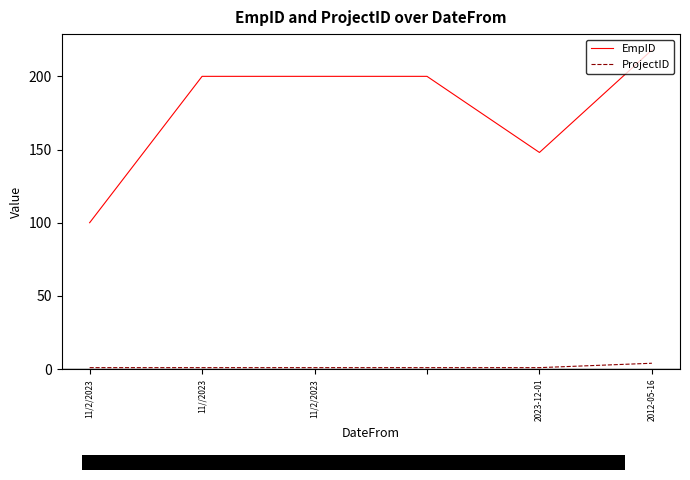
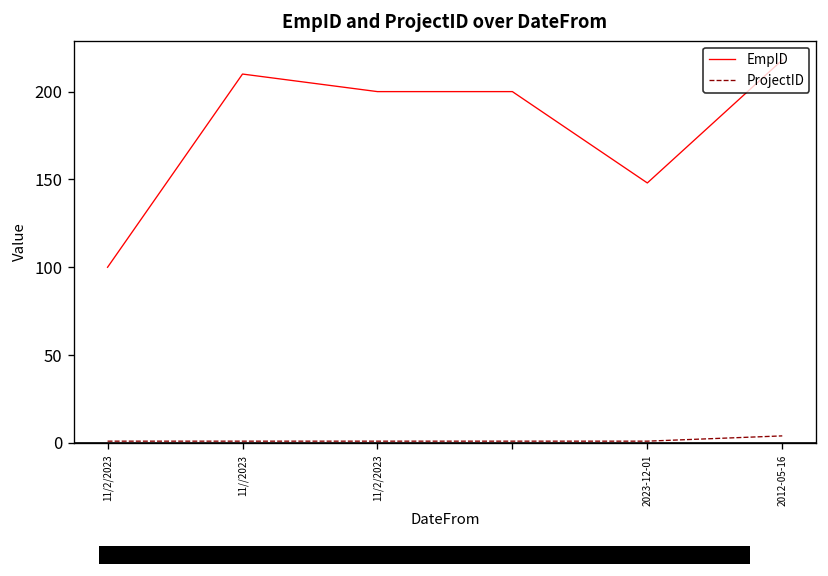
EmpID, 11//2023: 200 -> 210
